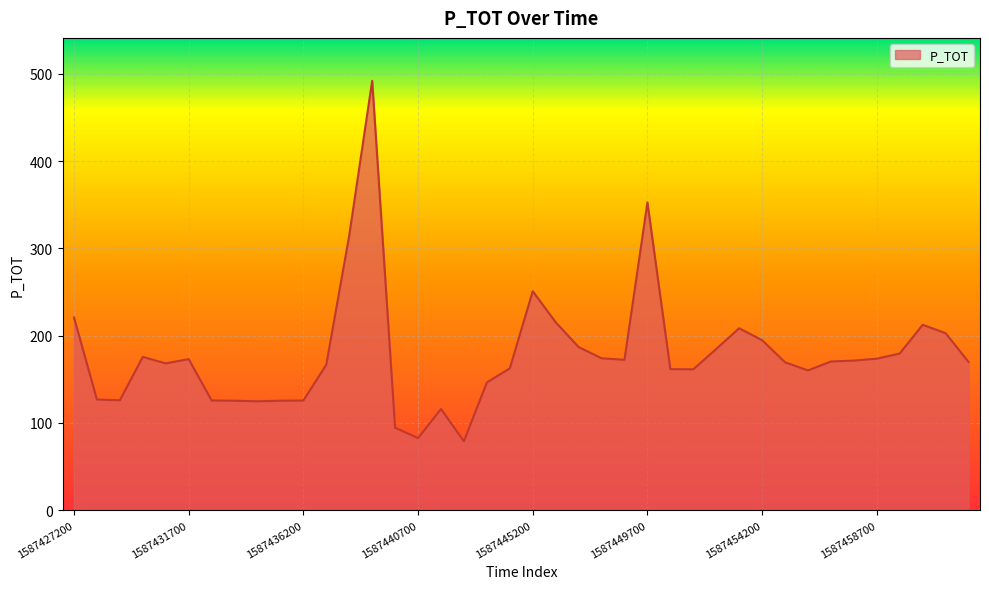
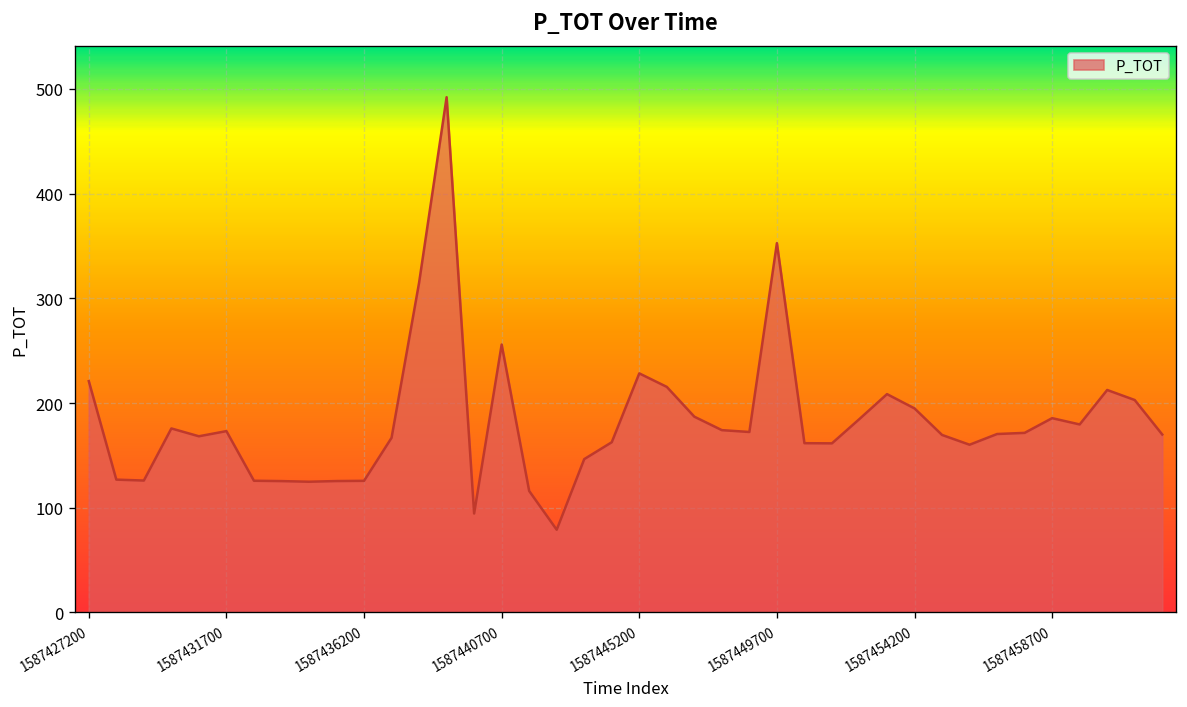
1587440700: 80 -> 260
1587445200: 250 -> 230
1587458700: 170 -> 190
